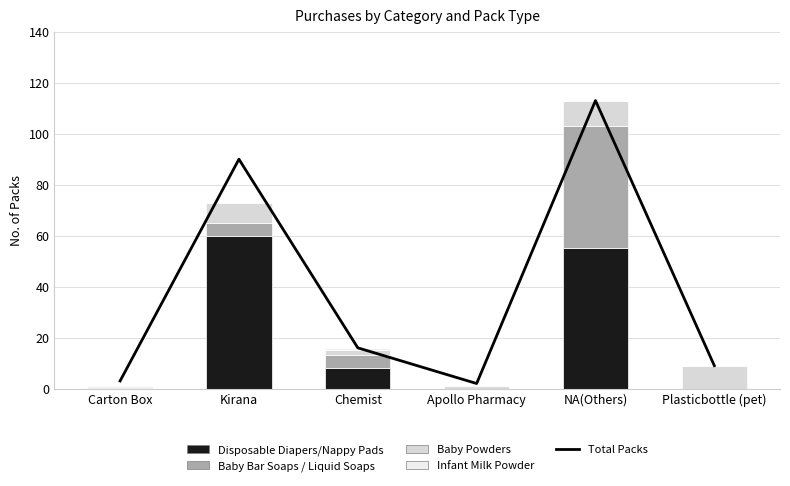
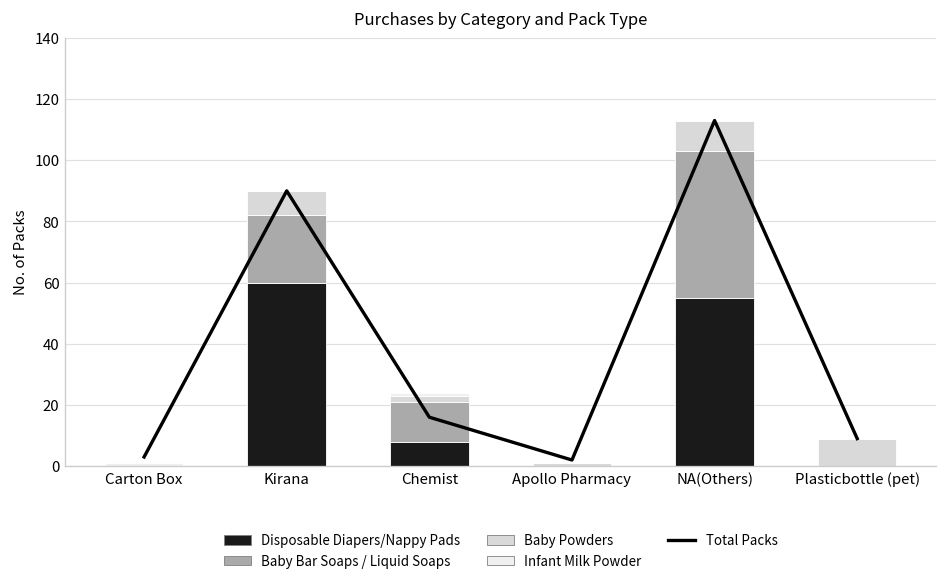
Baby Bar Soaps / Liquid Soaps, Kirana: 5 -> 22
Baby Bar Soaps / Liquid Soaps, Chemist: 5 -> 13
